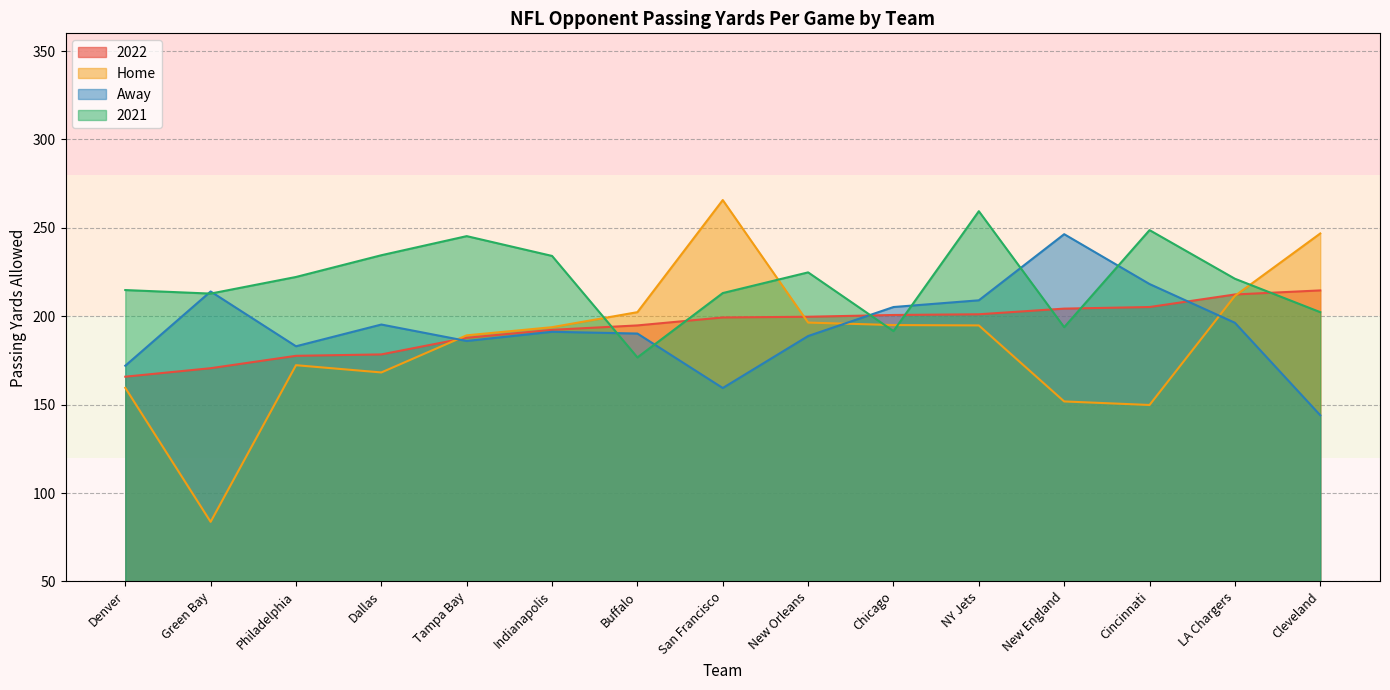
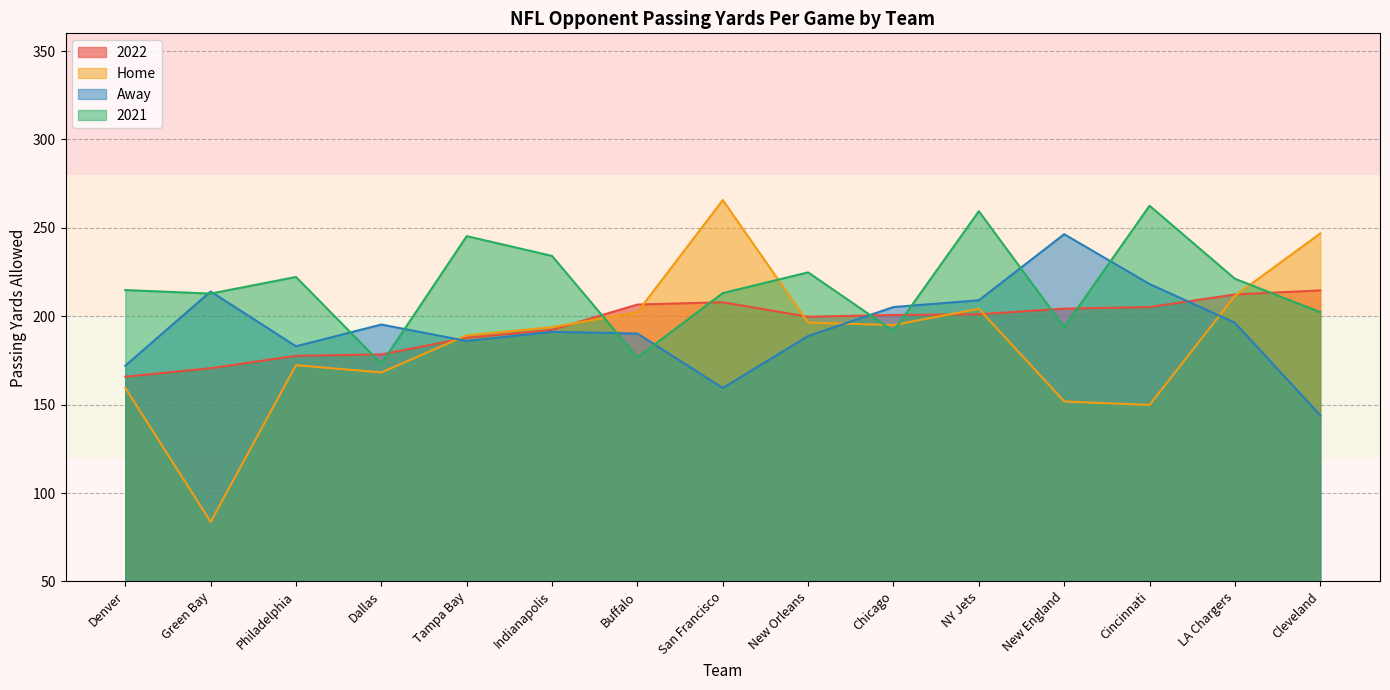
2021, Dallas: 235 -> 173
2022, Buffalo: 195 -> 207
2022, San Francisco: 199 -> 208
Home, NY Jets: 195 -> 204
2021, Cincinnati: 249 -> 263
